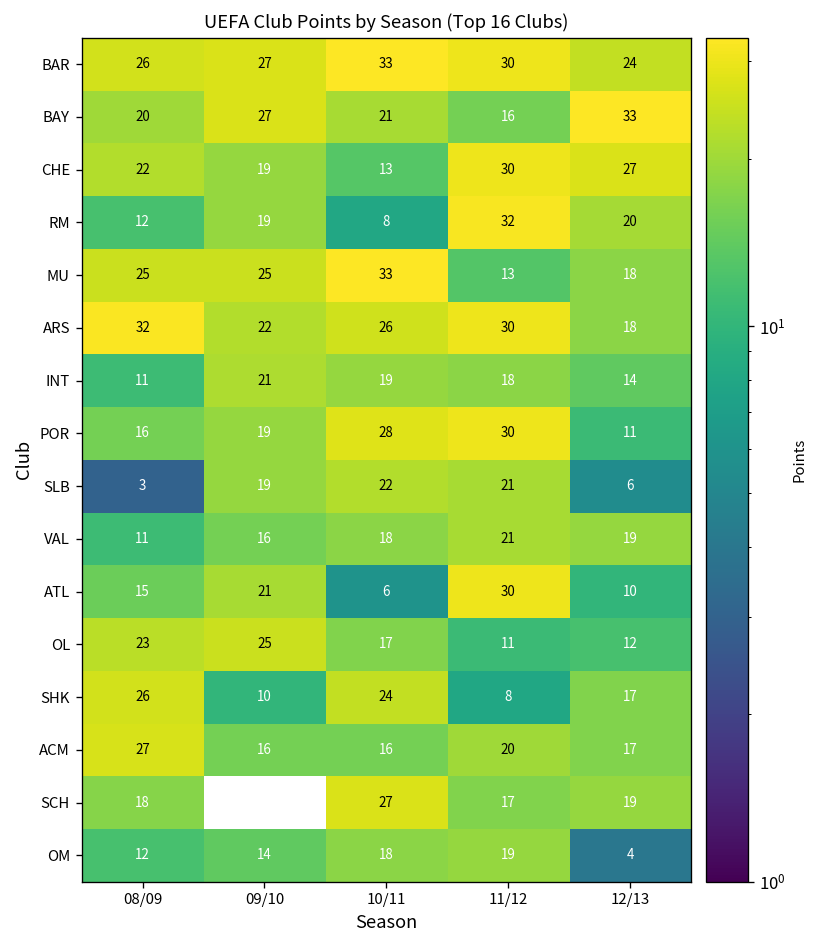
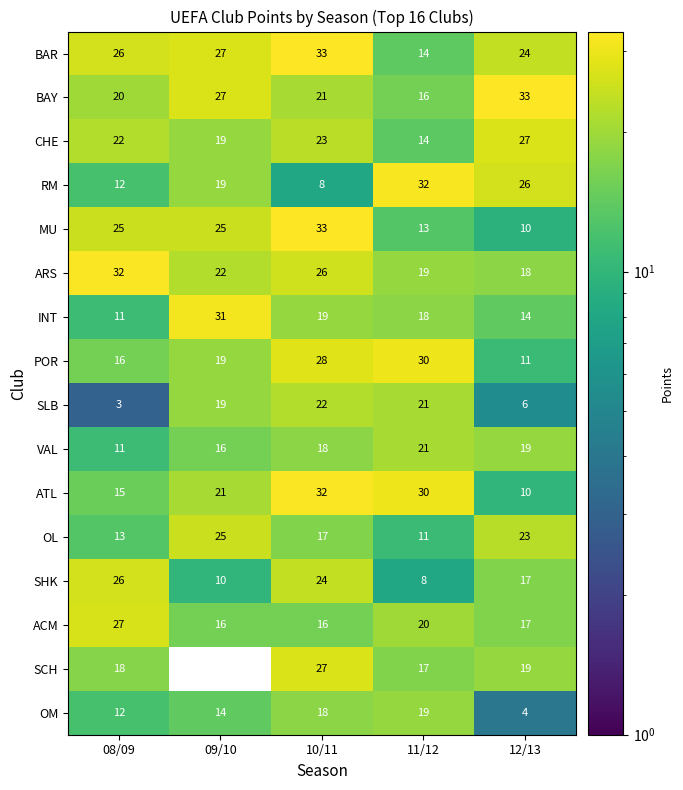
BAR, 11/12: 30 -> 14
CHE, 10/11: 13 -> 23
CHE, 11/12: 30 -> 14
RM, 12/13: 20 -> 26
MU, 12/13: 18 -> 10
ARS, 11/12: 30 -> 19
INT, 09/10: 21 -> 31
ATL, 10/11: 6 -> 32
OL, 08/09: 23 -> 13
OL, 12/13: 12 -> 23
